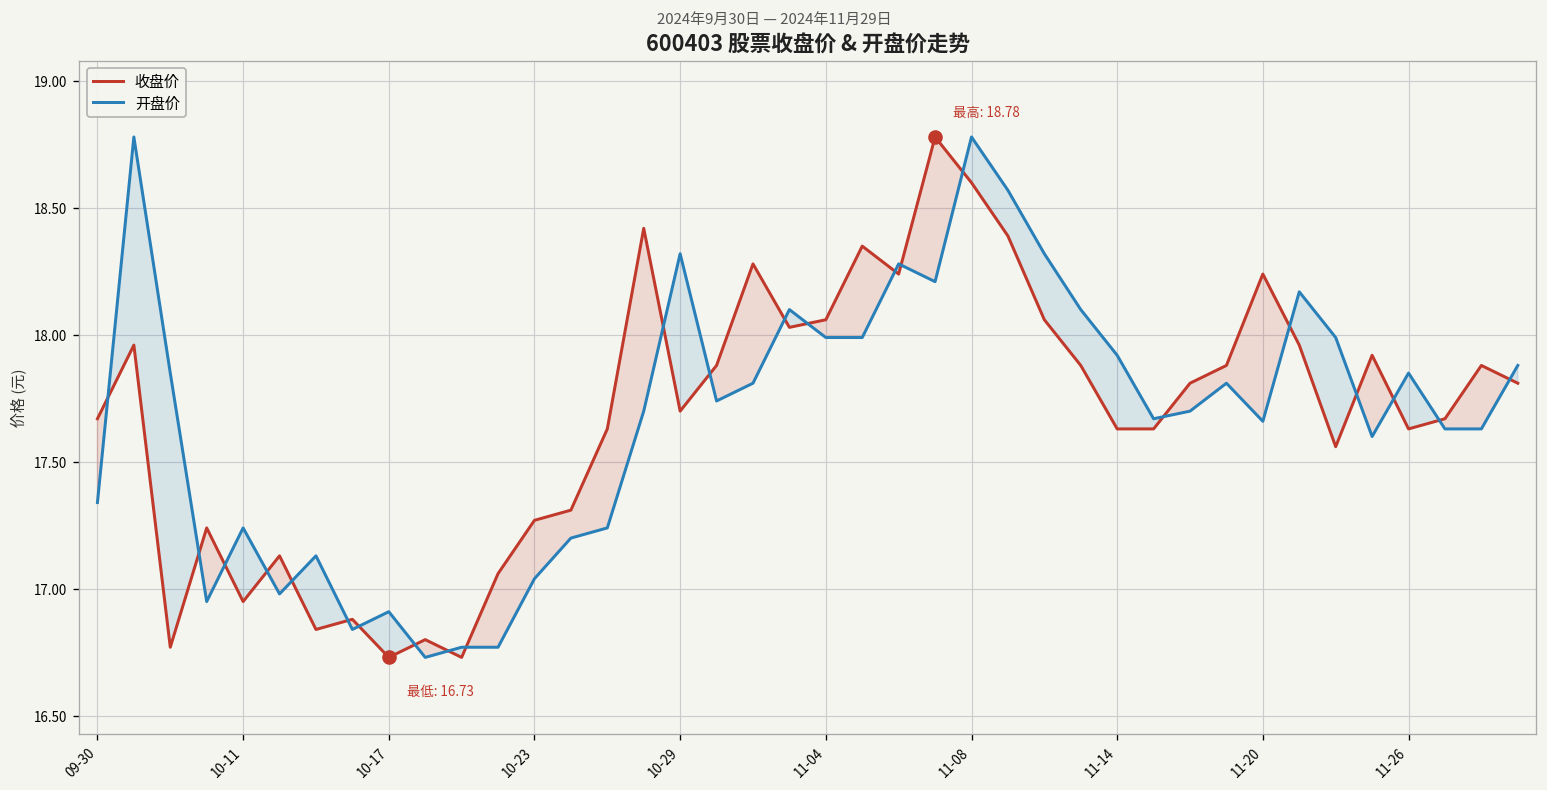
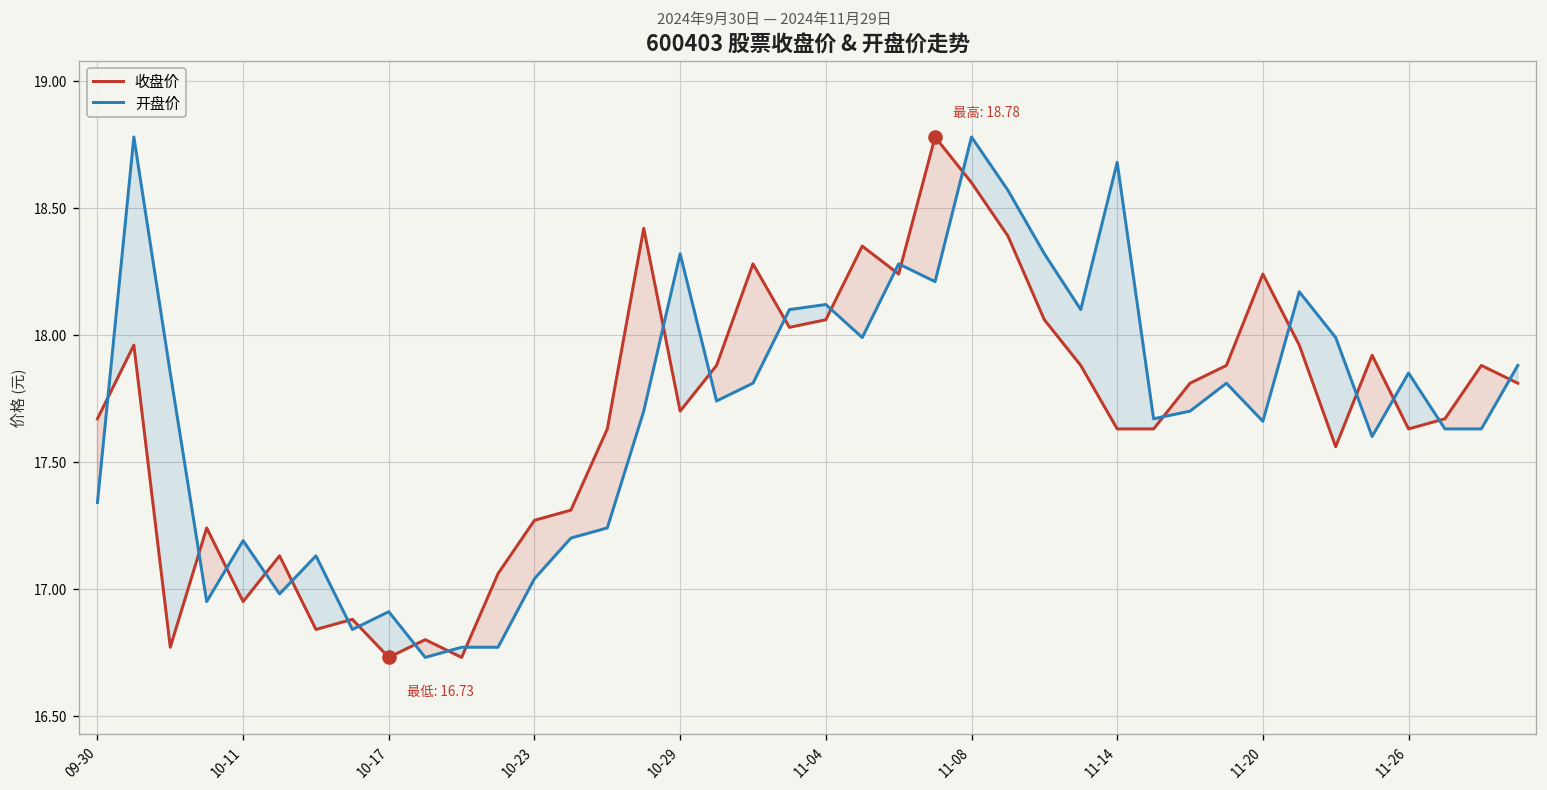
开盘价, 10-11: 17.24 -> 17.19
开盘价, 11-04: 17.99 -> 18.12
开盘价, 11-14: 17.92 -> 18.68
